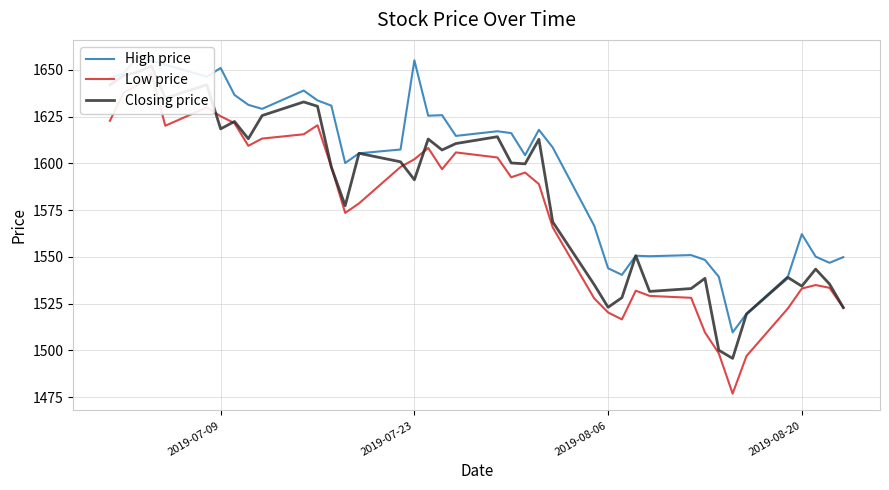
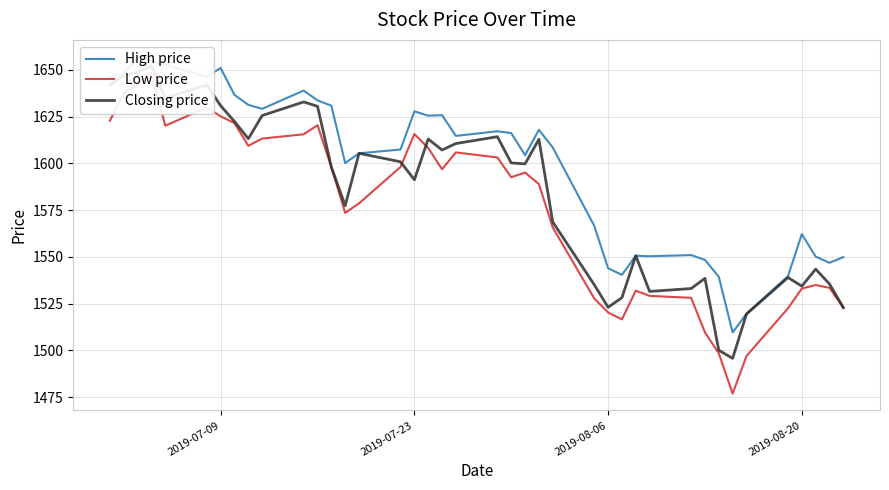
Closing price, 2019-07-09: 1618 -> 1631
High price, 2019-07-23: 1655 -> 1628
Low price, 2019-07-23: 1602 -> 1616
